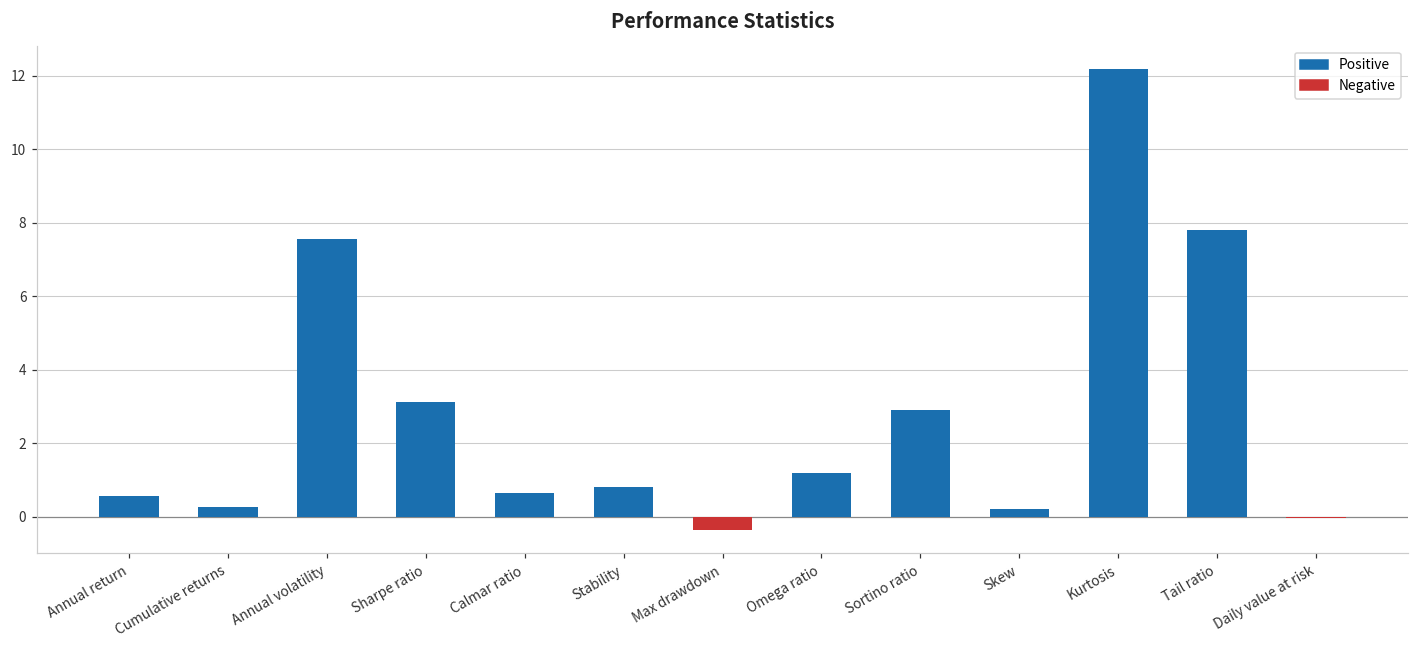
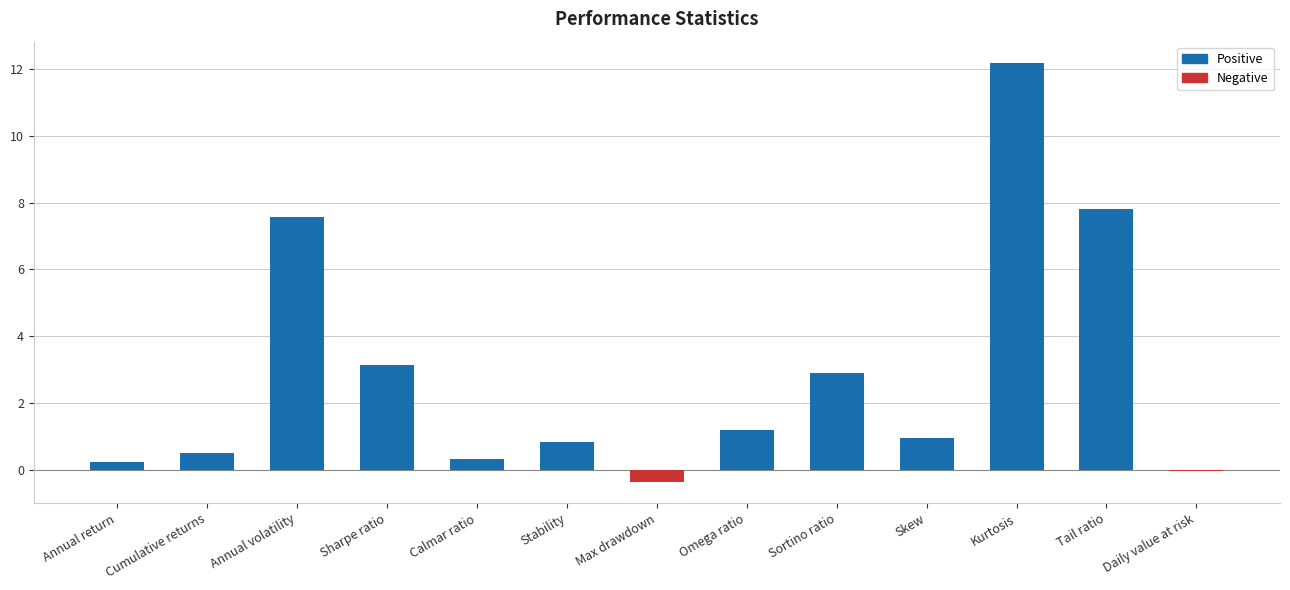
Annual return: 0.6 -> 0.2
Cumulative returns: 0.3 -> 0.5
Calmar ratio: 0.6 -> 0.3
Skew: 0.2 -> 0.9
